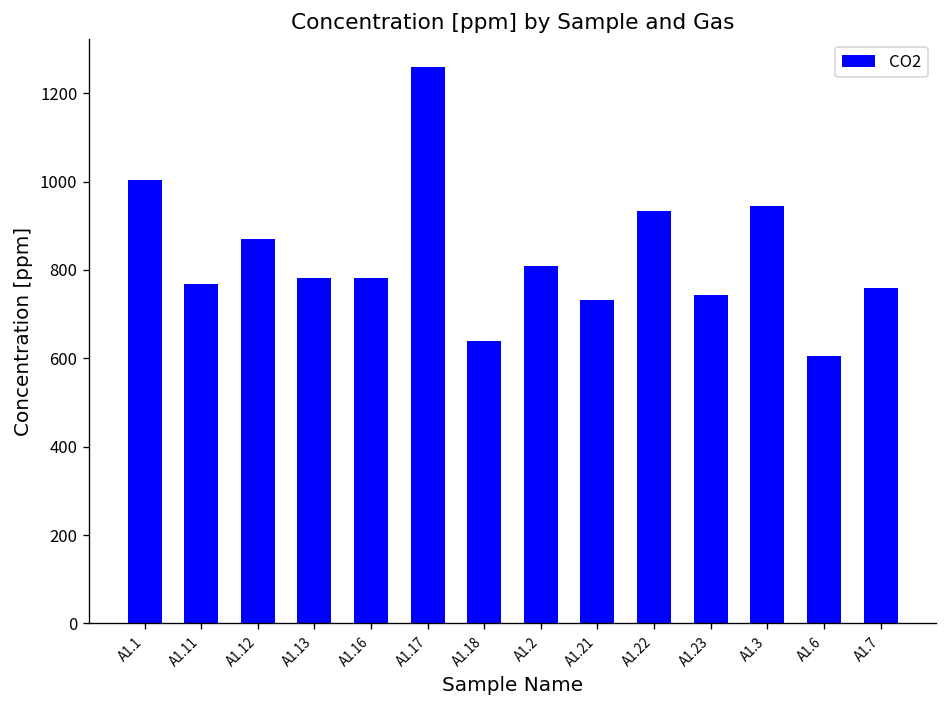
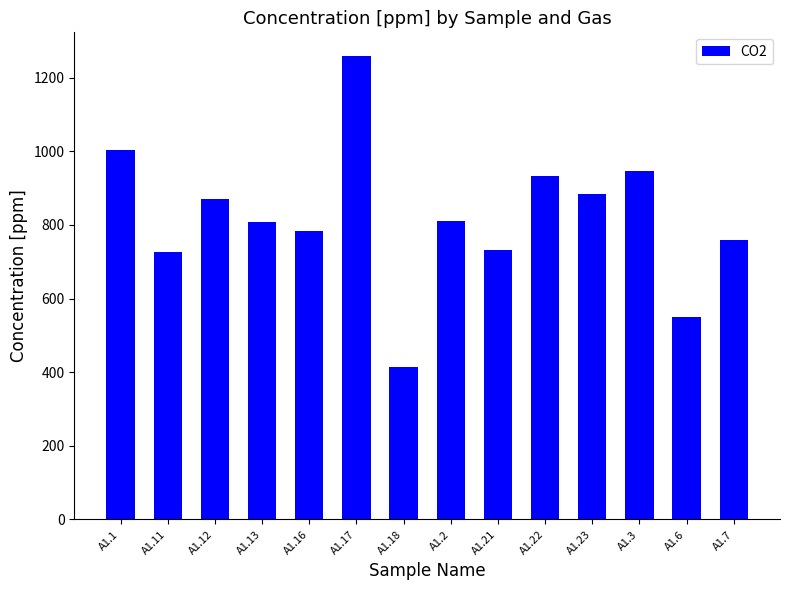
A1.11: 770 -> 730
A1.13: 780 -> 810
A1.18: 640 -> 410
A1.23: 740 -> 880
A1.6: 610 -> 550
